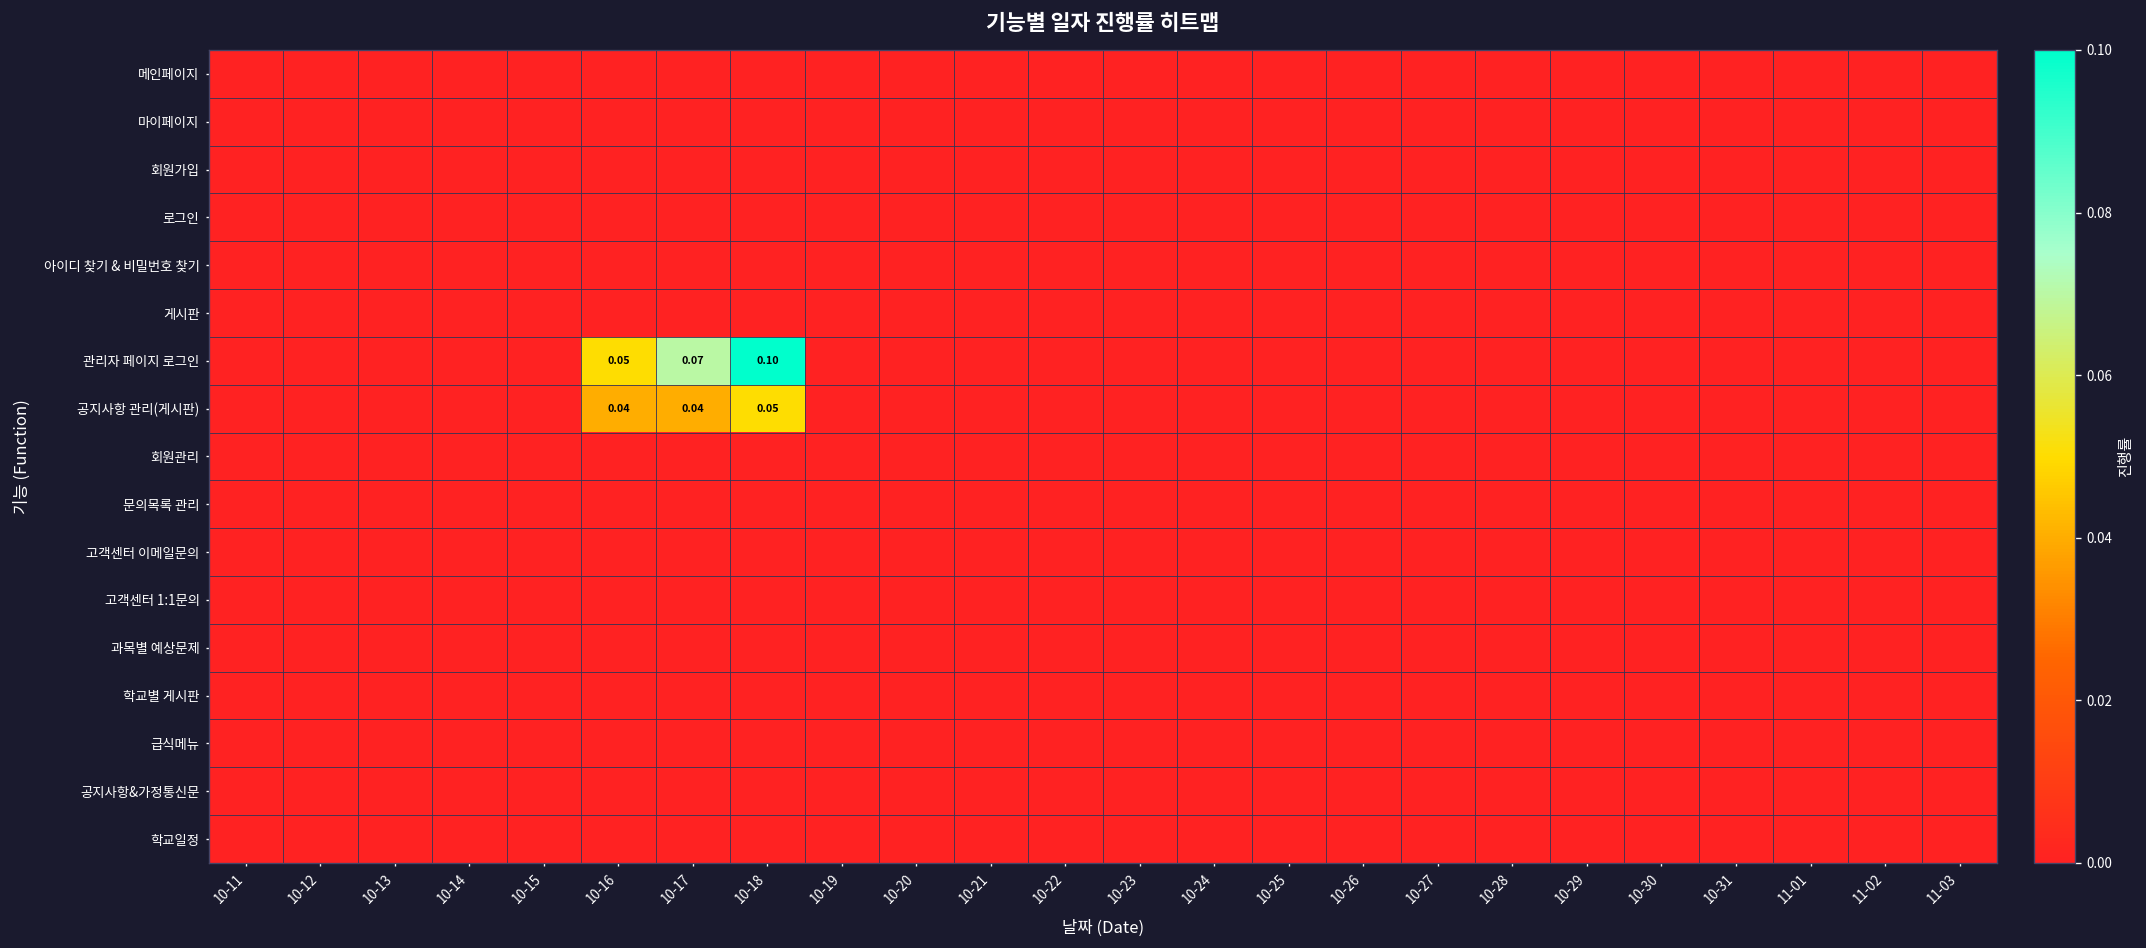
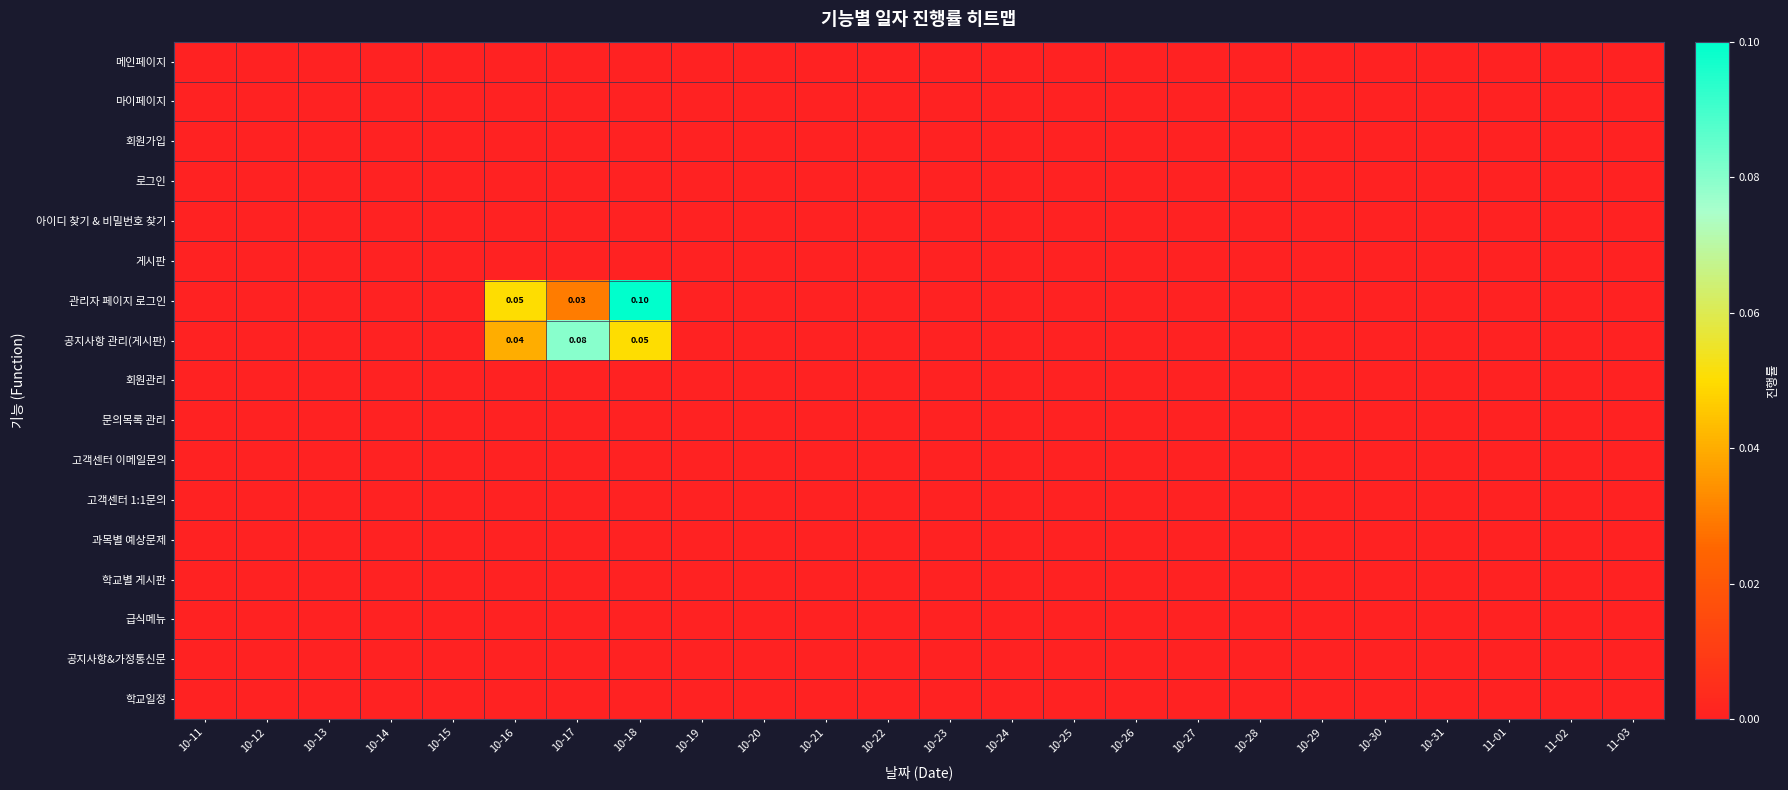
관리자 페이지 로그인, 10-17: 0.07 -> 0.03
공지사항 관리(게시판), 10-17: 0.04 -> 0.08
